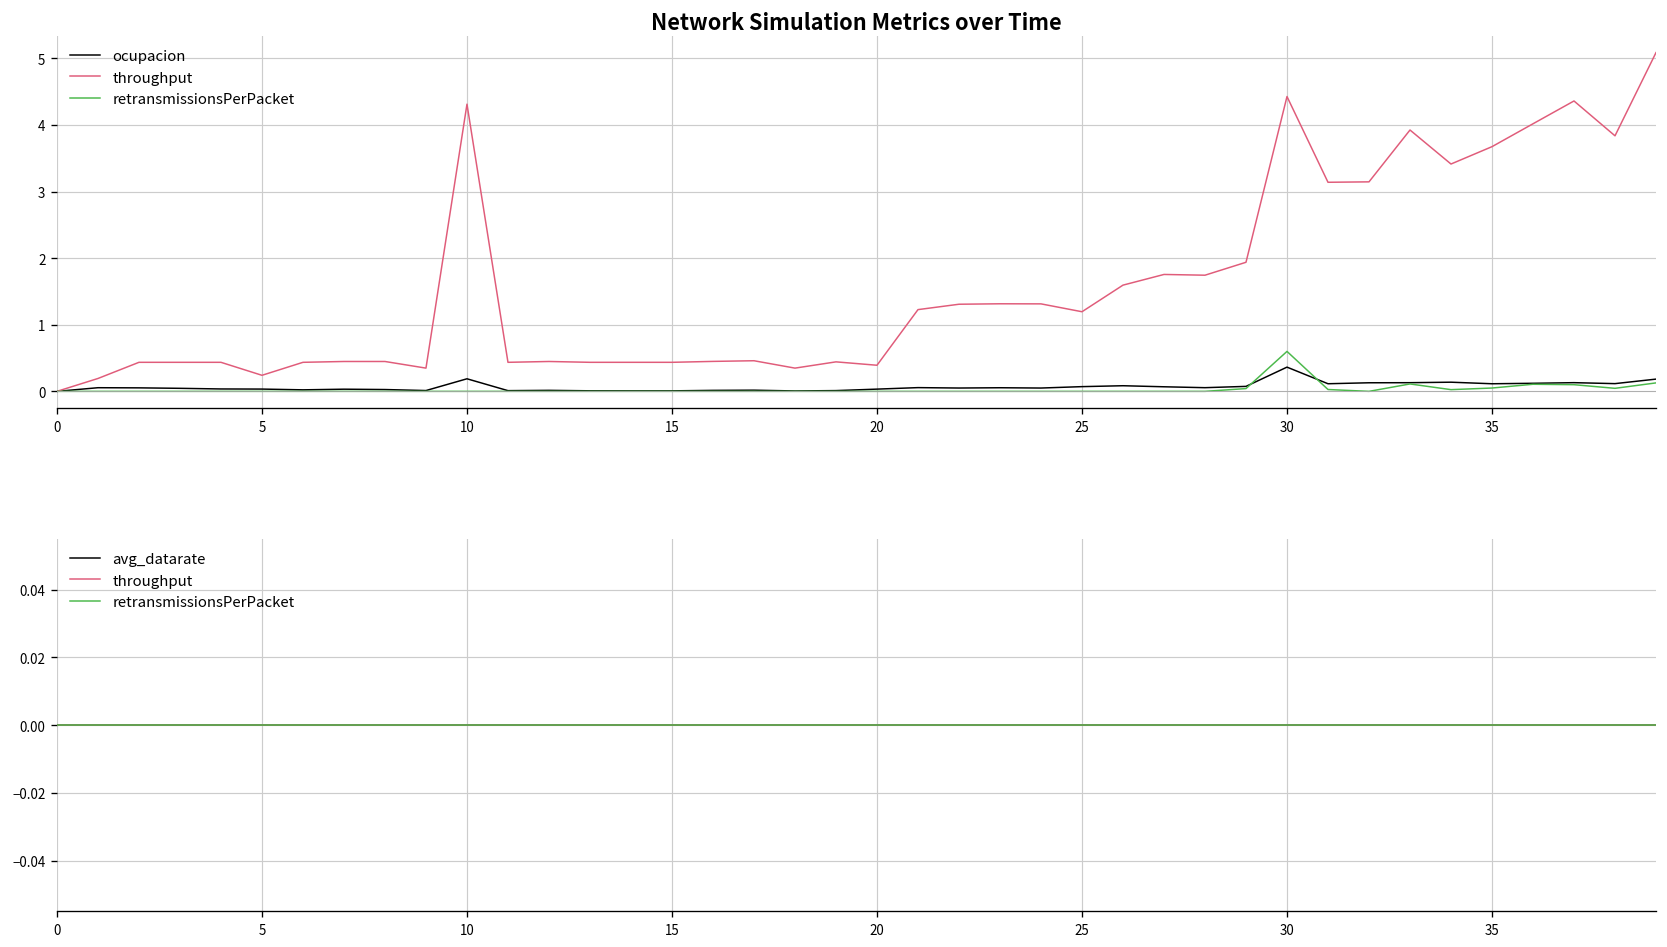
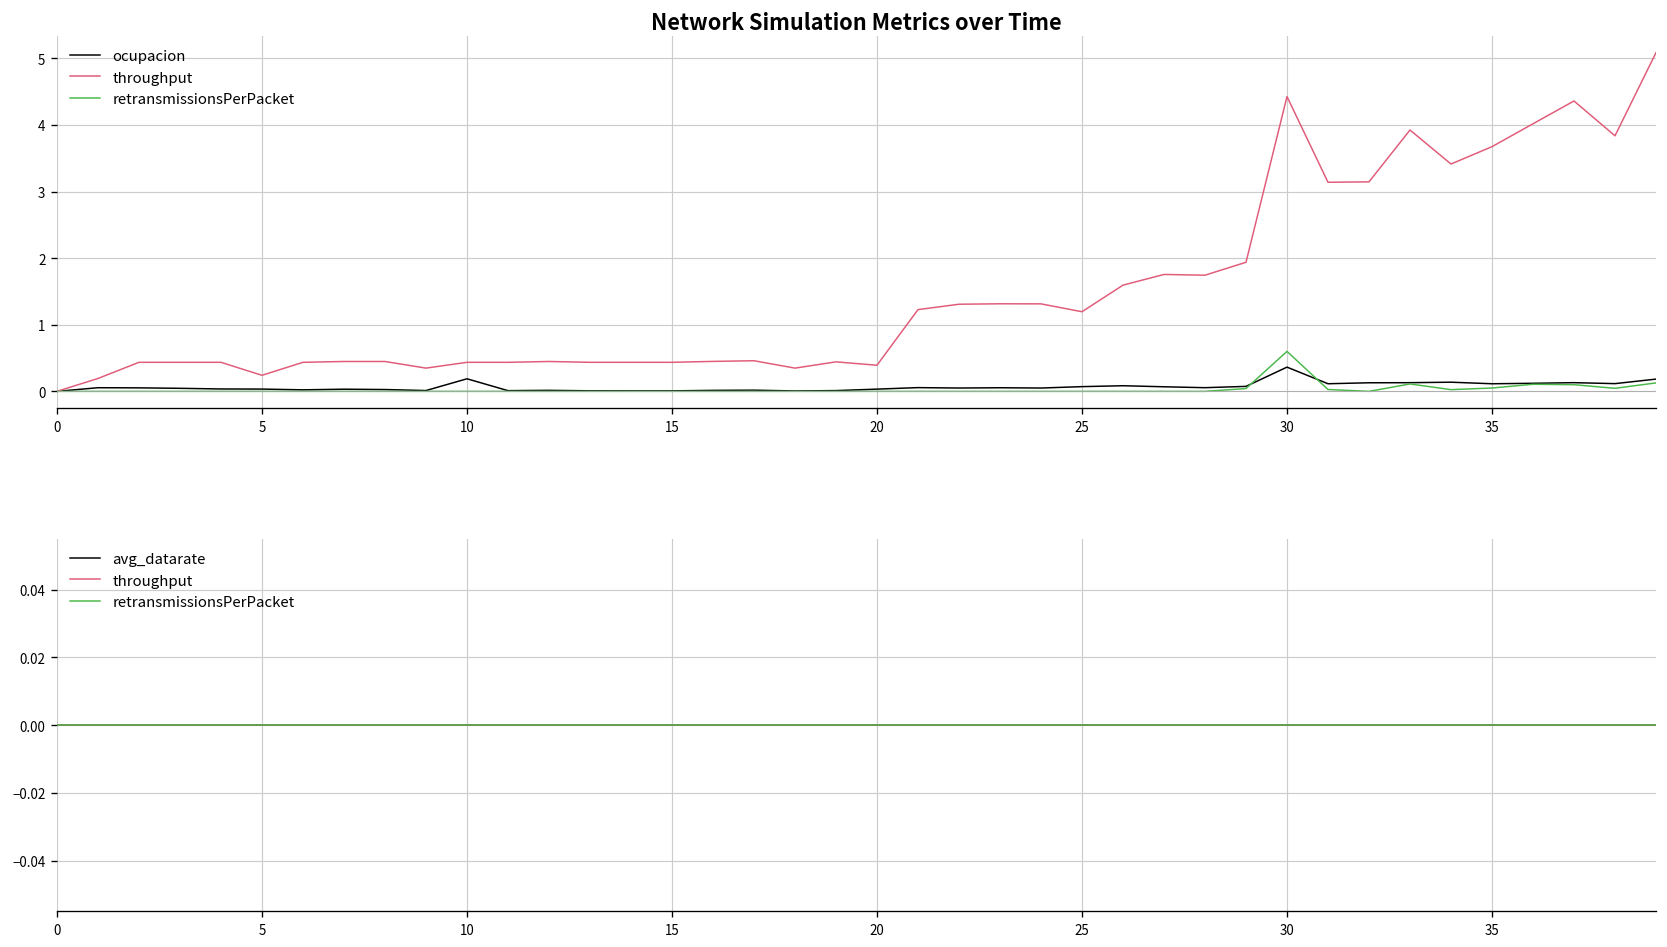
Network Simulation Metrics over Time, throughput, 10: 4.3 -> 0.4
